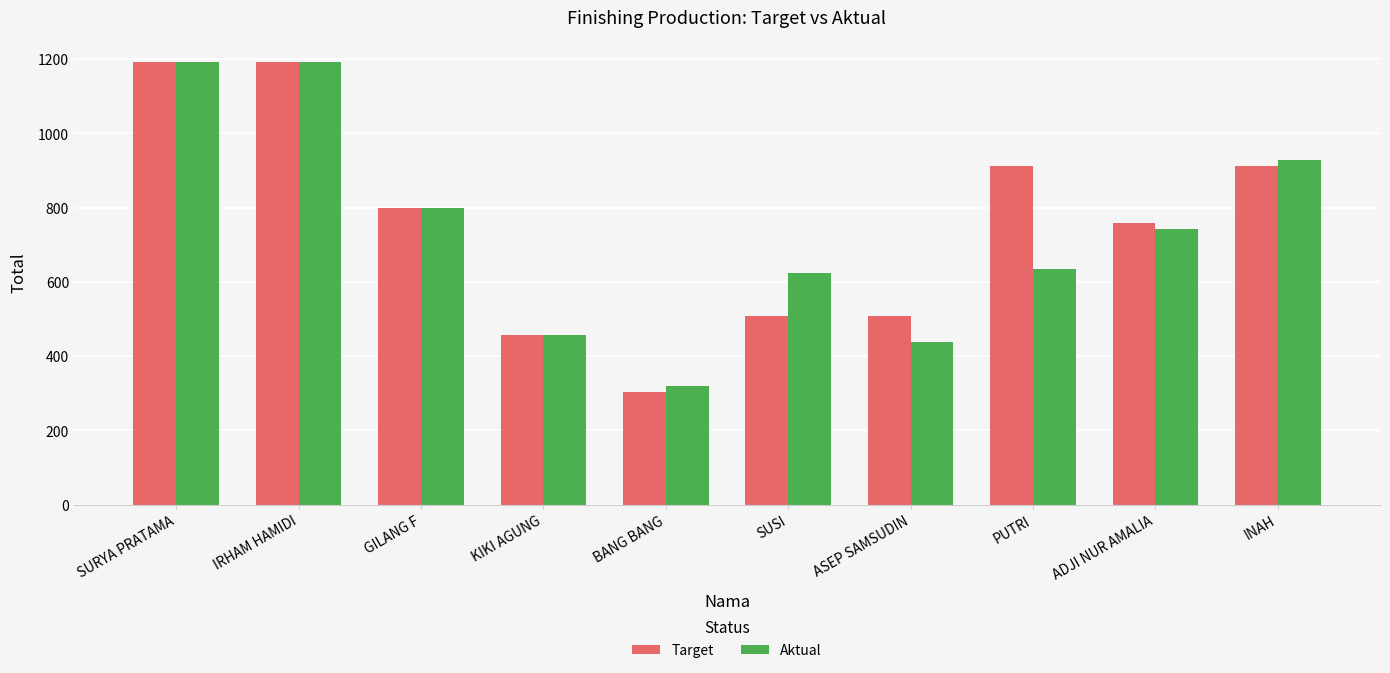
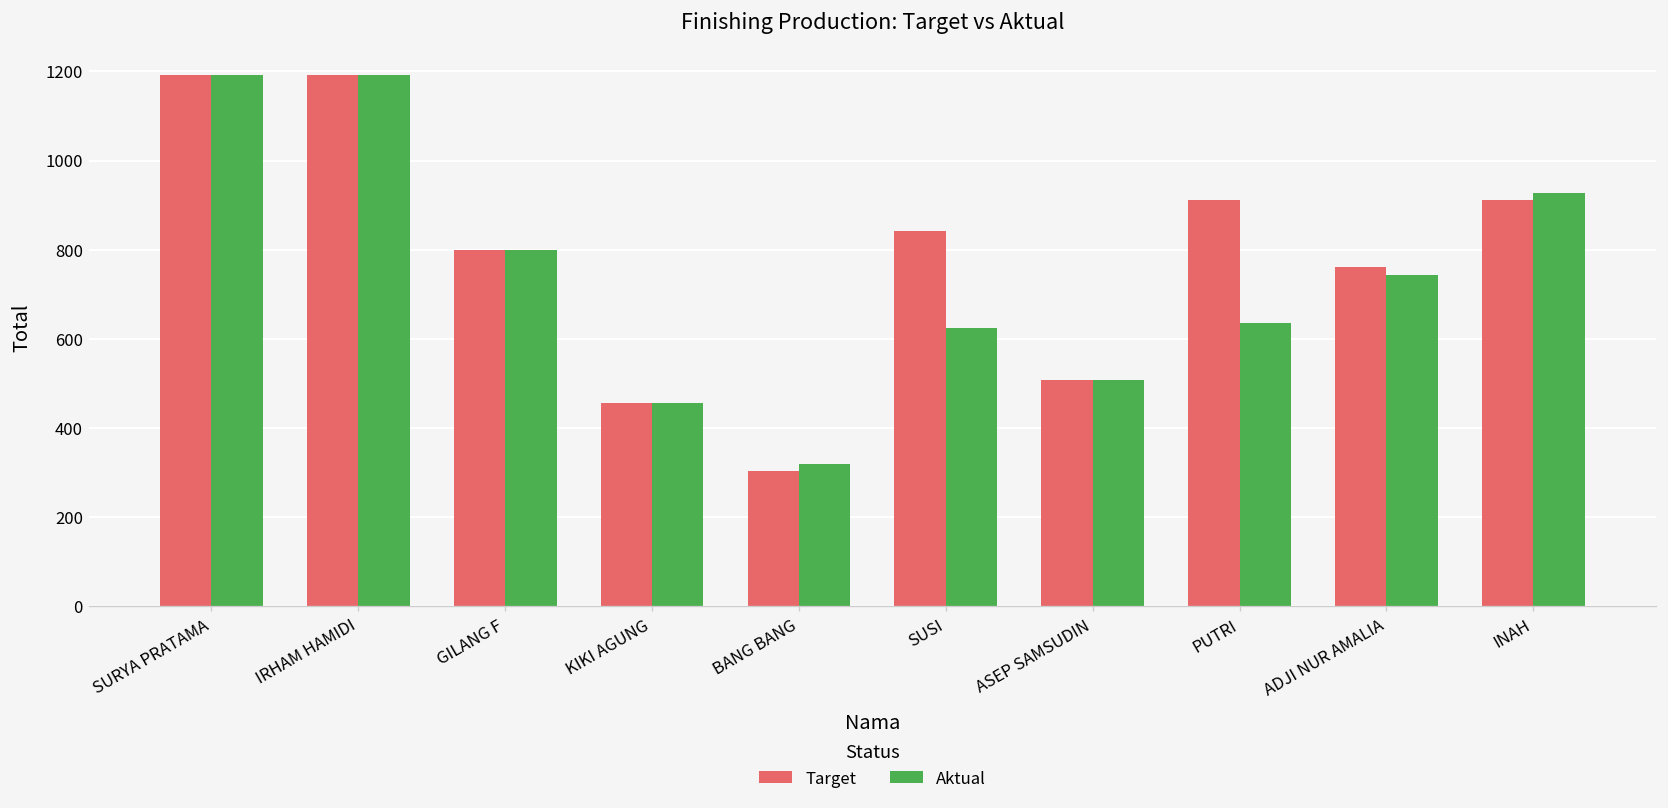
Target, SUSI: 510 -> 840
Aktual, ASEP SAMSUDIN: 440 -> 510
